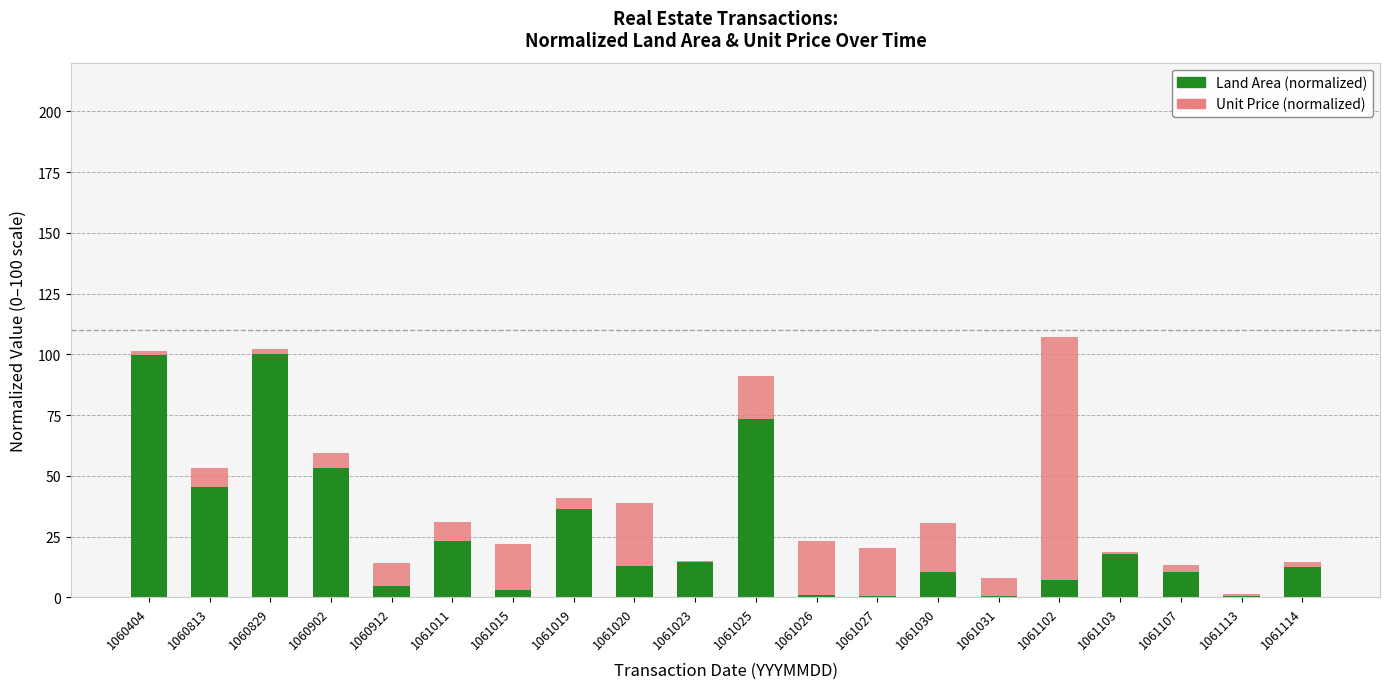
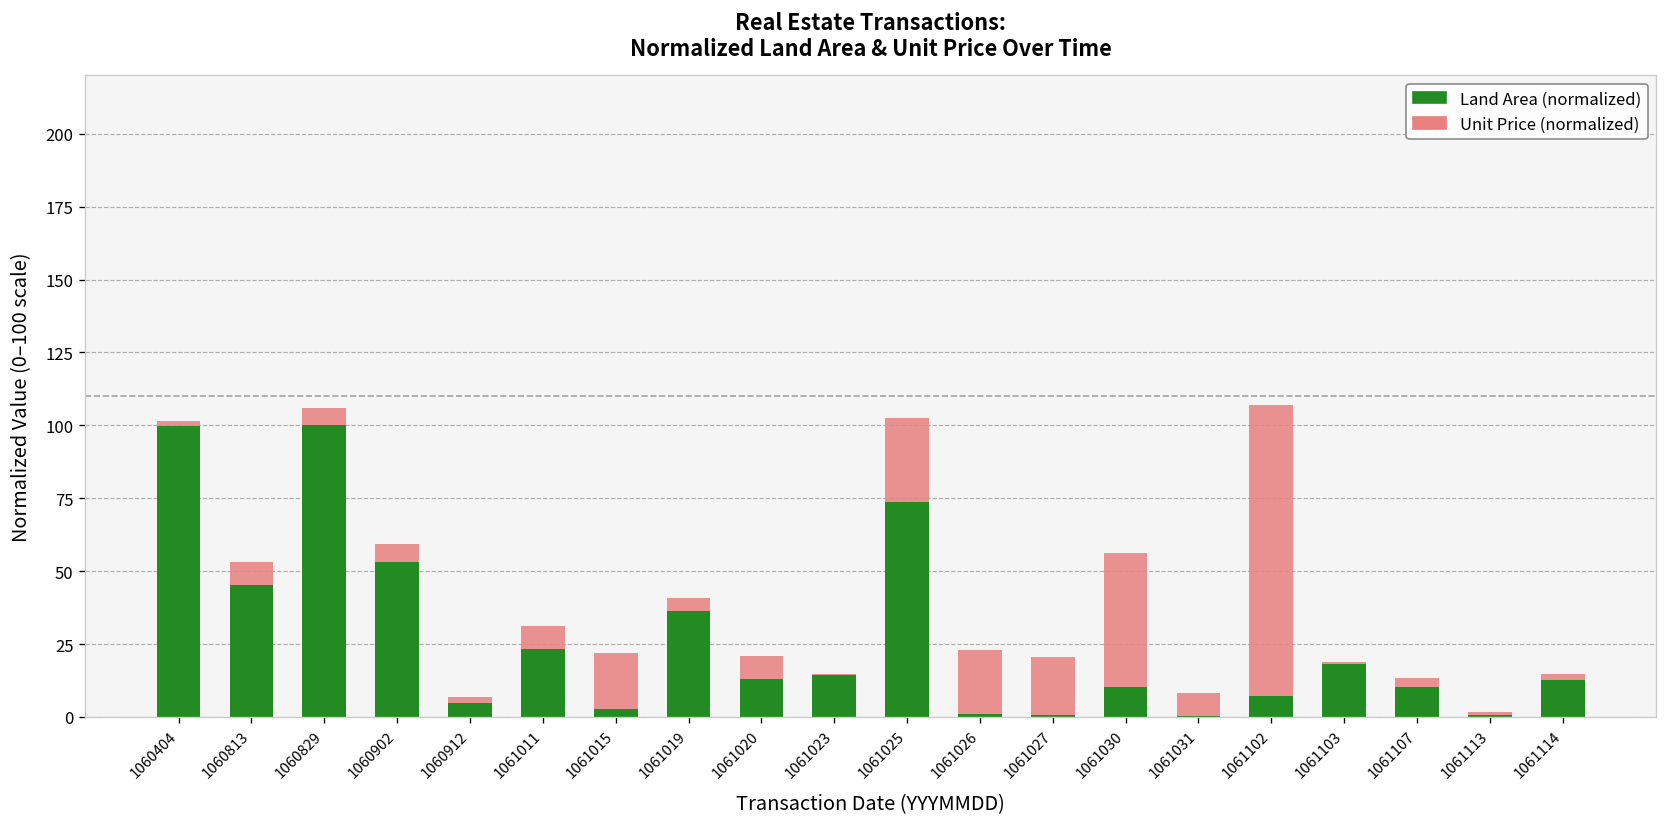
Unit Price (normalized), 1060829: 2 -> 6
Unit Price (normalized), 1060912: 9 -> 2
Unit Price (normalized), 1061020: 26 -> 8
Unit Price (normalized), 1061025: 18 -> 29
Unit Price (normalized), 1061030: 20 -> 46
